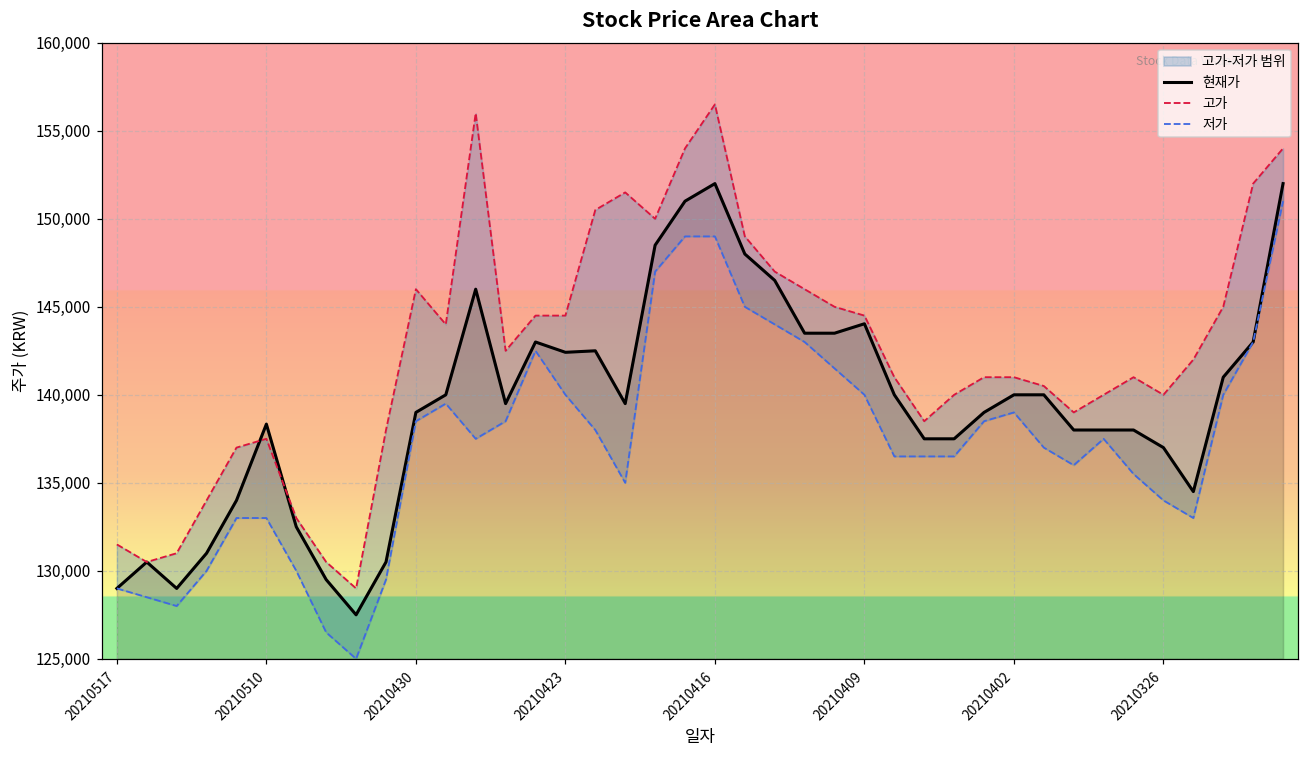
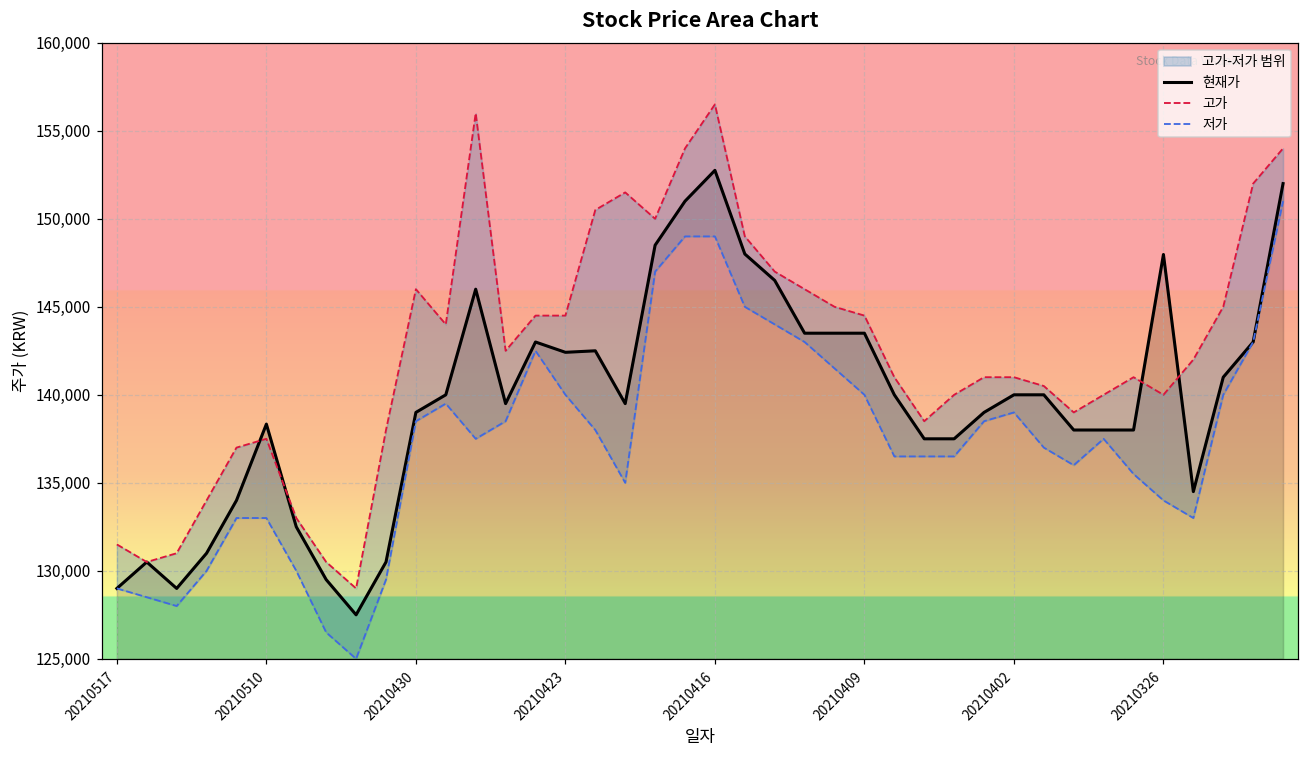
현재가, 20210416: 152,000 -> 152,800
현재가, 20210409: 144,000 -> 143,500
현재가, 20210326: 137,000 -> 148,000
